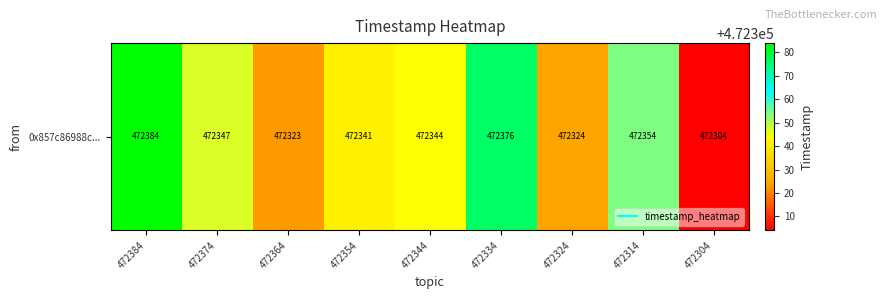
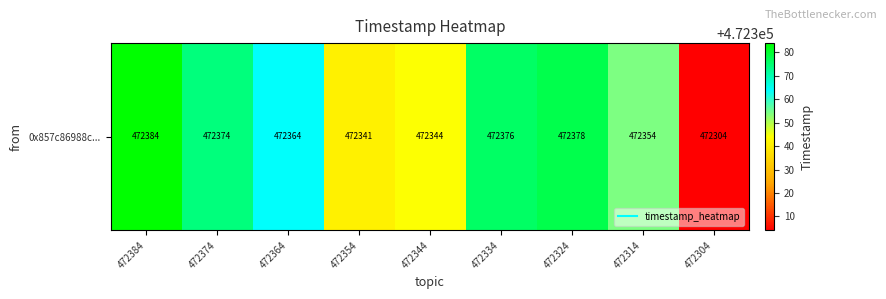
0x857c86988c..., 472374: 472347 -> 472374
0x857c86988c..., 472364: 472323 -> 472364
0x857c86988c..., 472324: 472324 -> 472378
